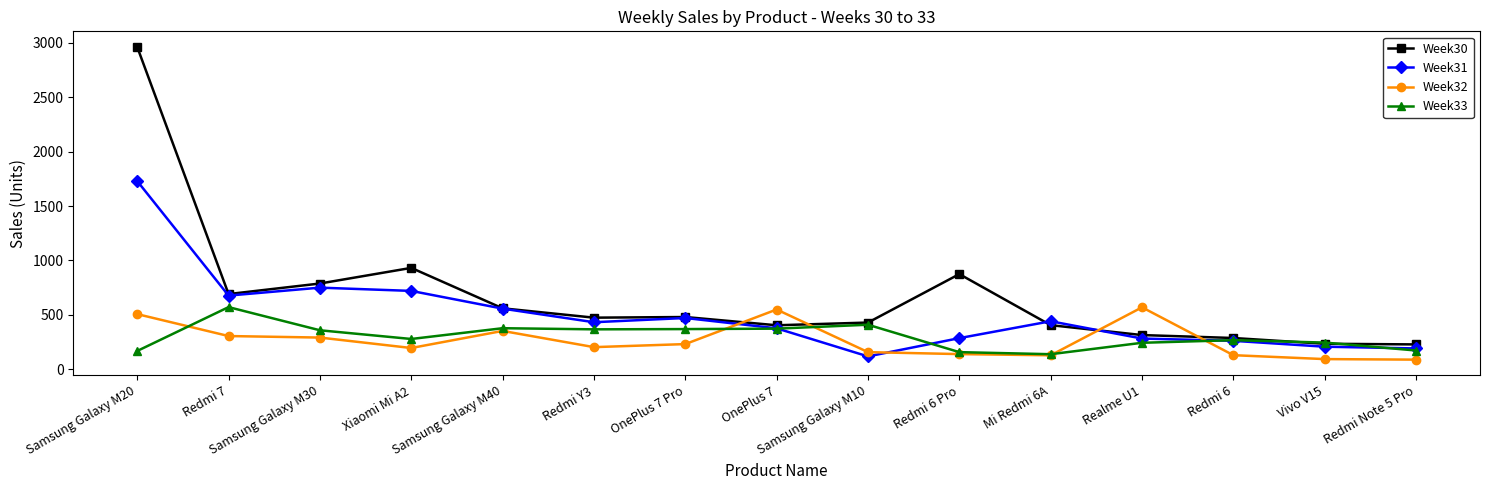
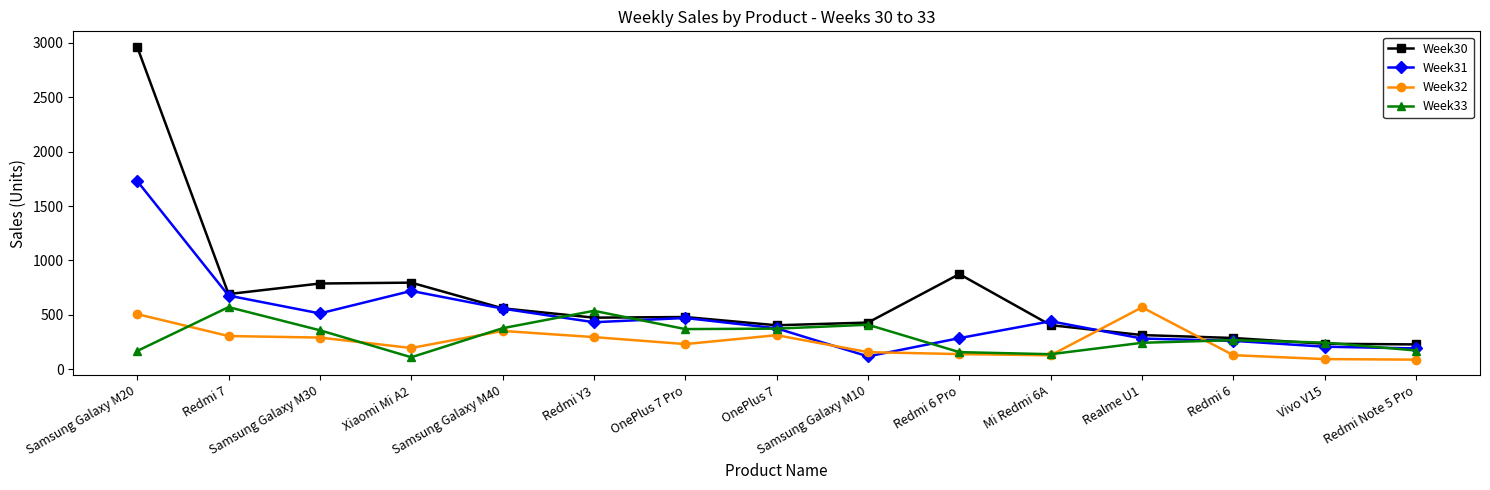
Week31, Samsung Galaxy M30: 750 -> 510
Week30, Xiaomi Mi A2: 930 -> 800
Week33, Xiaomi Mi A2: 280 -> 110
Week32, Redmi Y3: 200 -> 300
Week33, Redmi Y3: 370 -> 540
Week32, OnePlus 7: 550 -> 310
